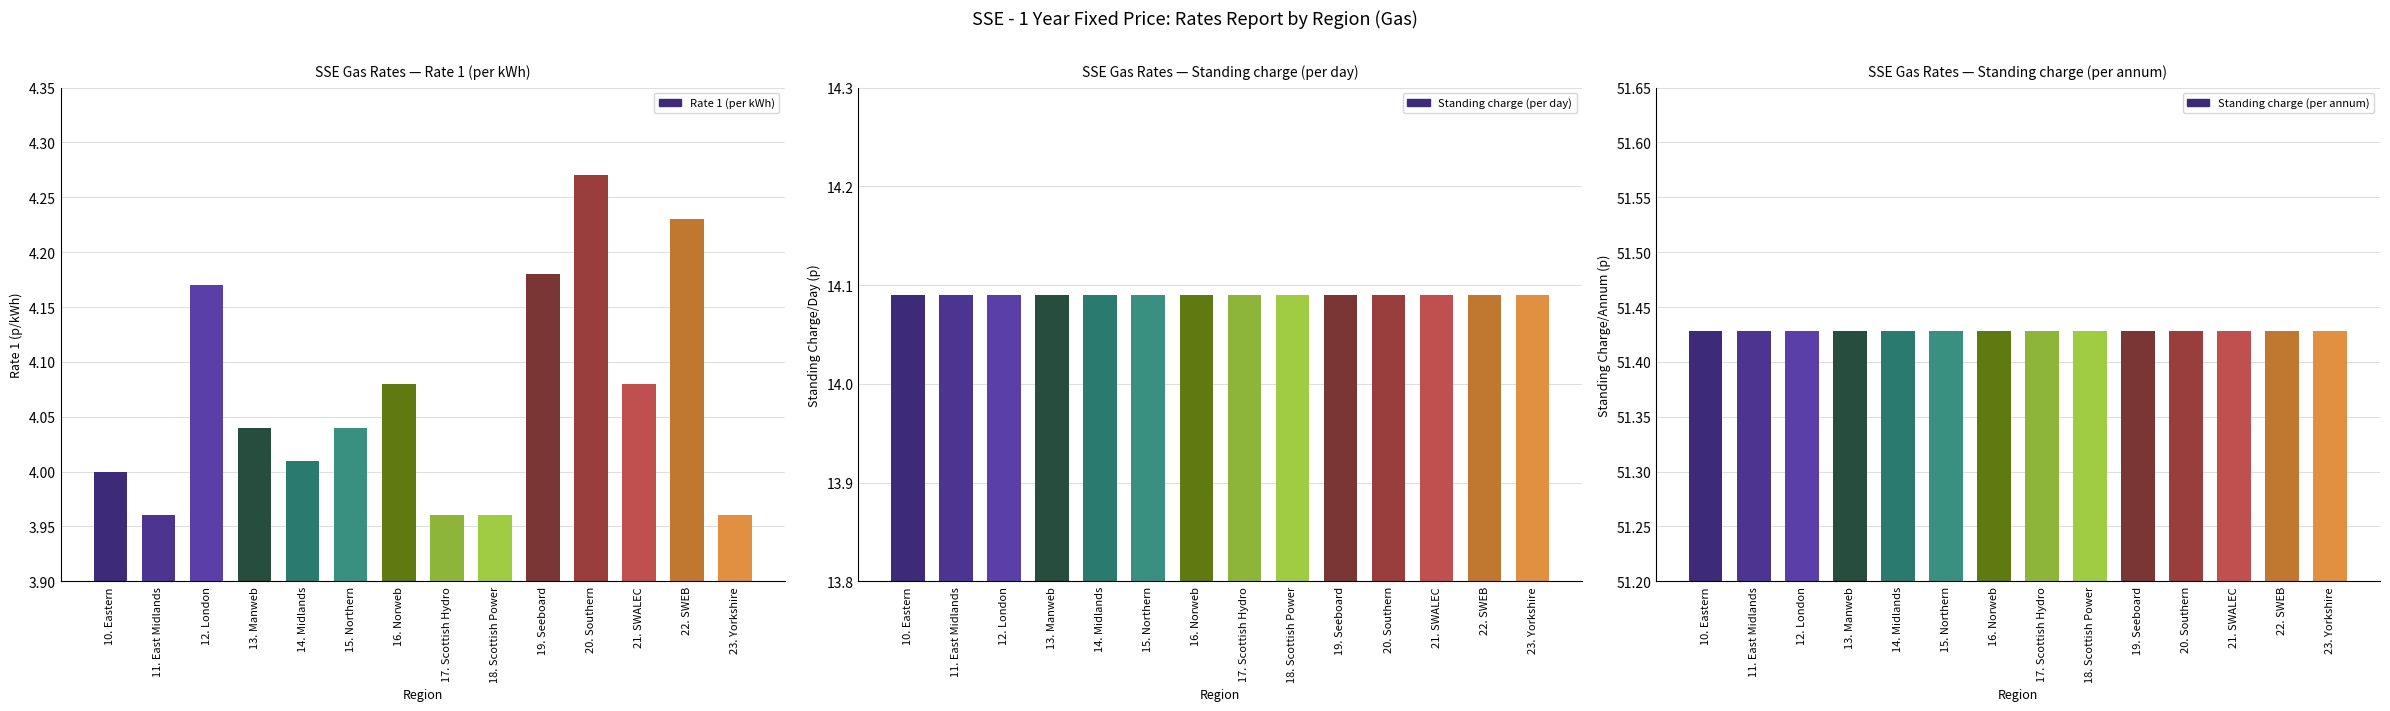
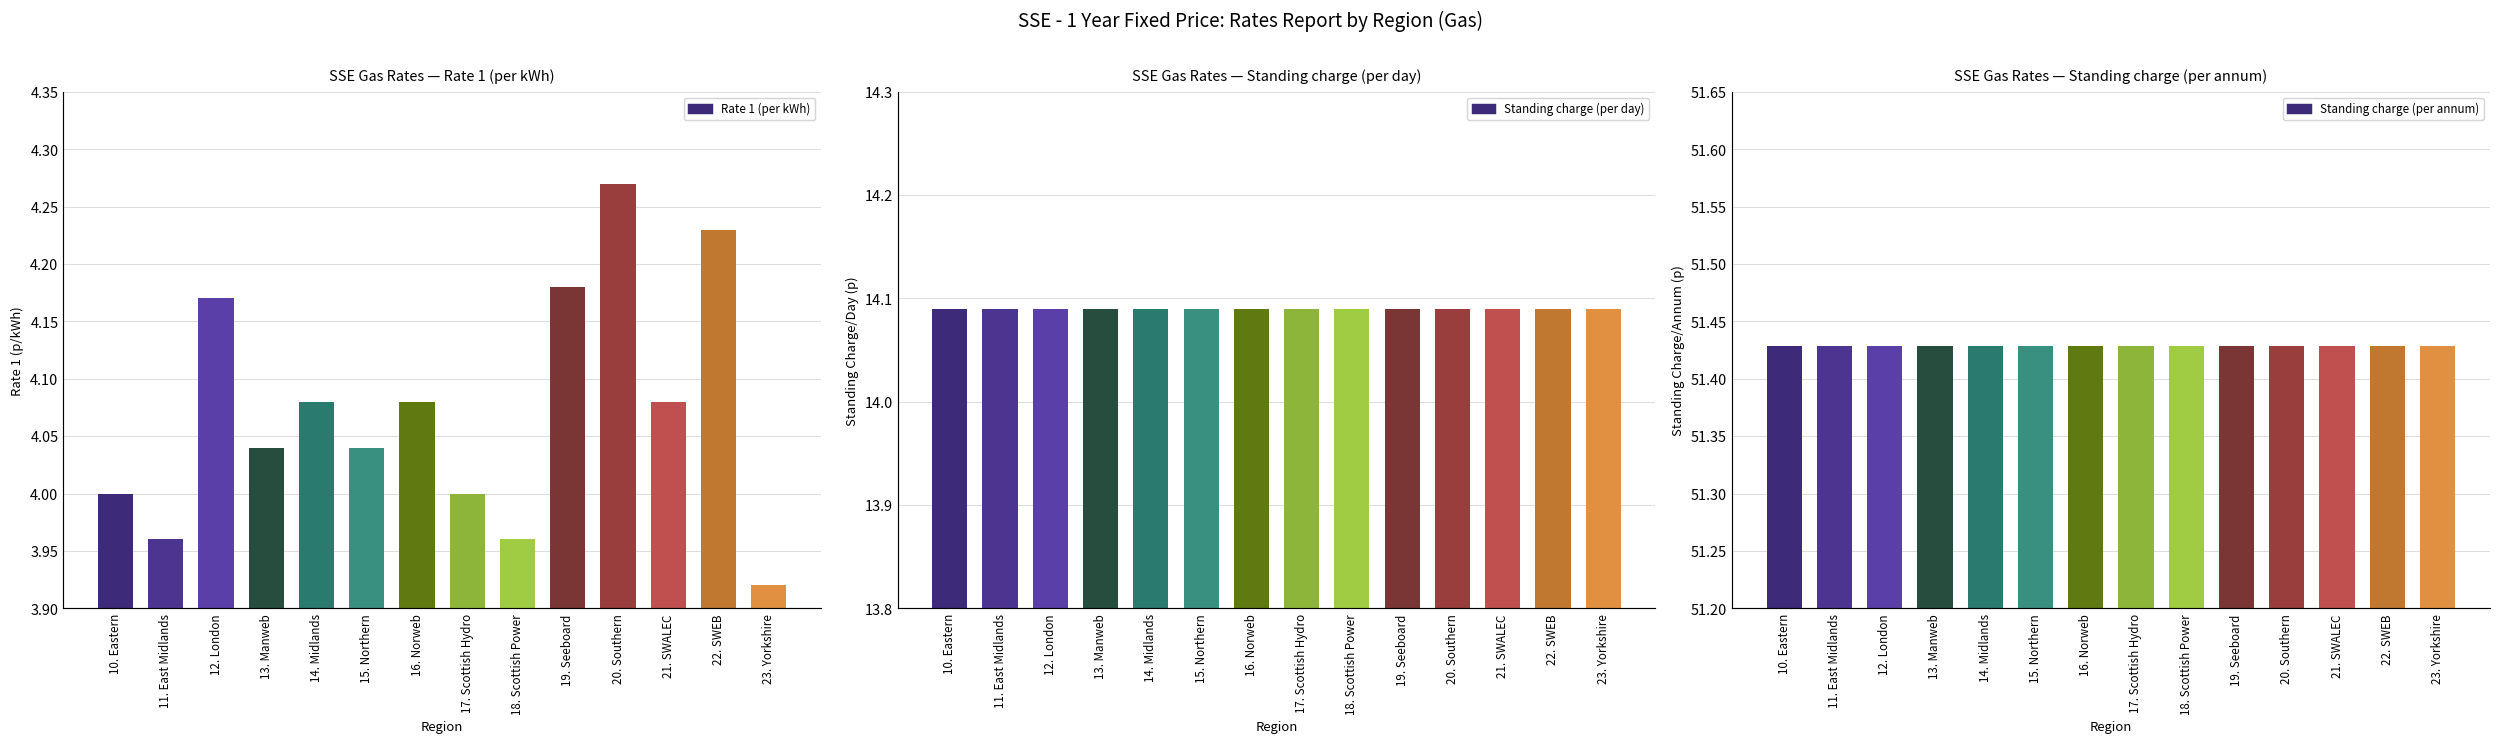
SSE Gas Rates — Rate 1 (per kWh), 14. Midlands: 4.01 -> 4.08
SSE Gas Rates — Rate 1 (per kWh), 17. Scottish Hydro: 3.96 -> 4.00
SSE Gas Rates — Rate 1 (per kWh), 23. Yorkshire: 3.96 -> 3.92
